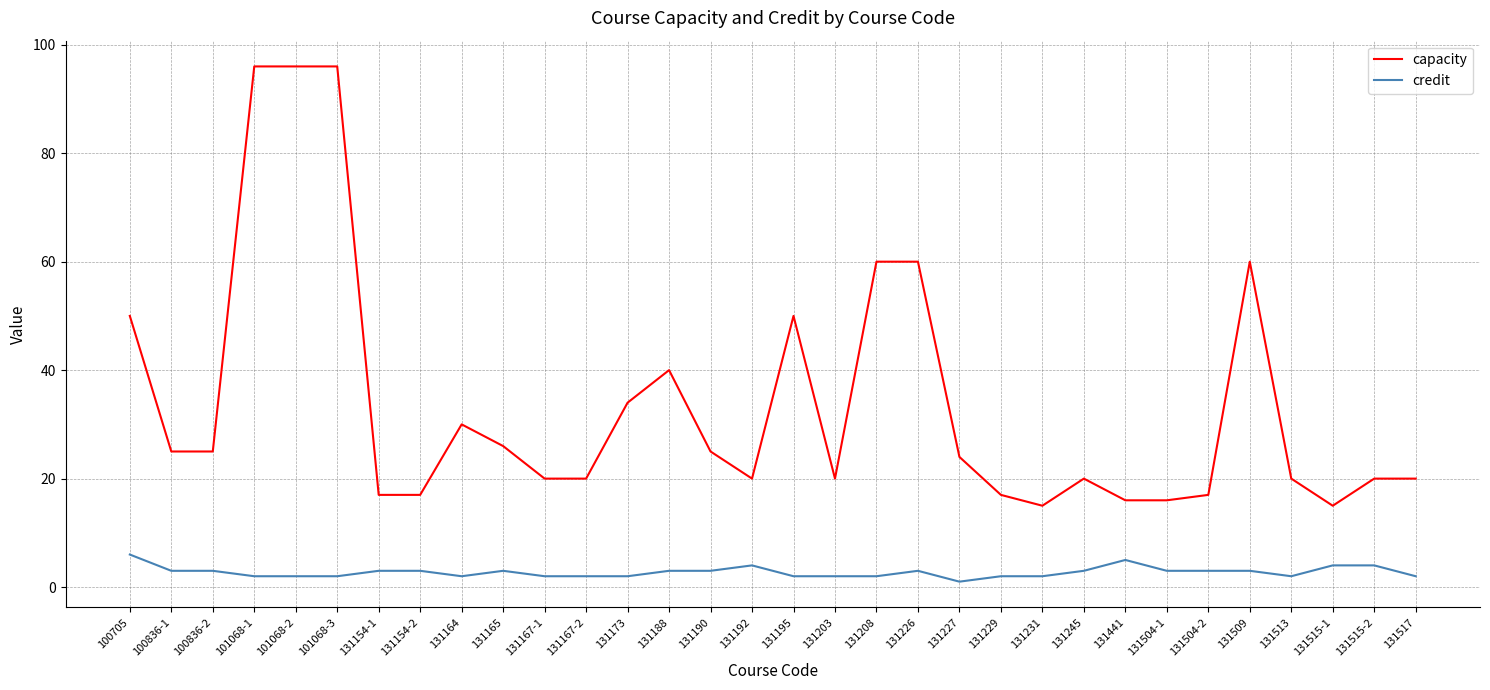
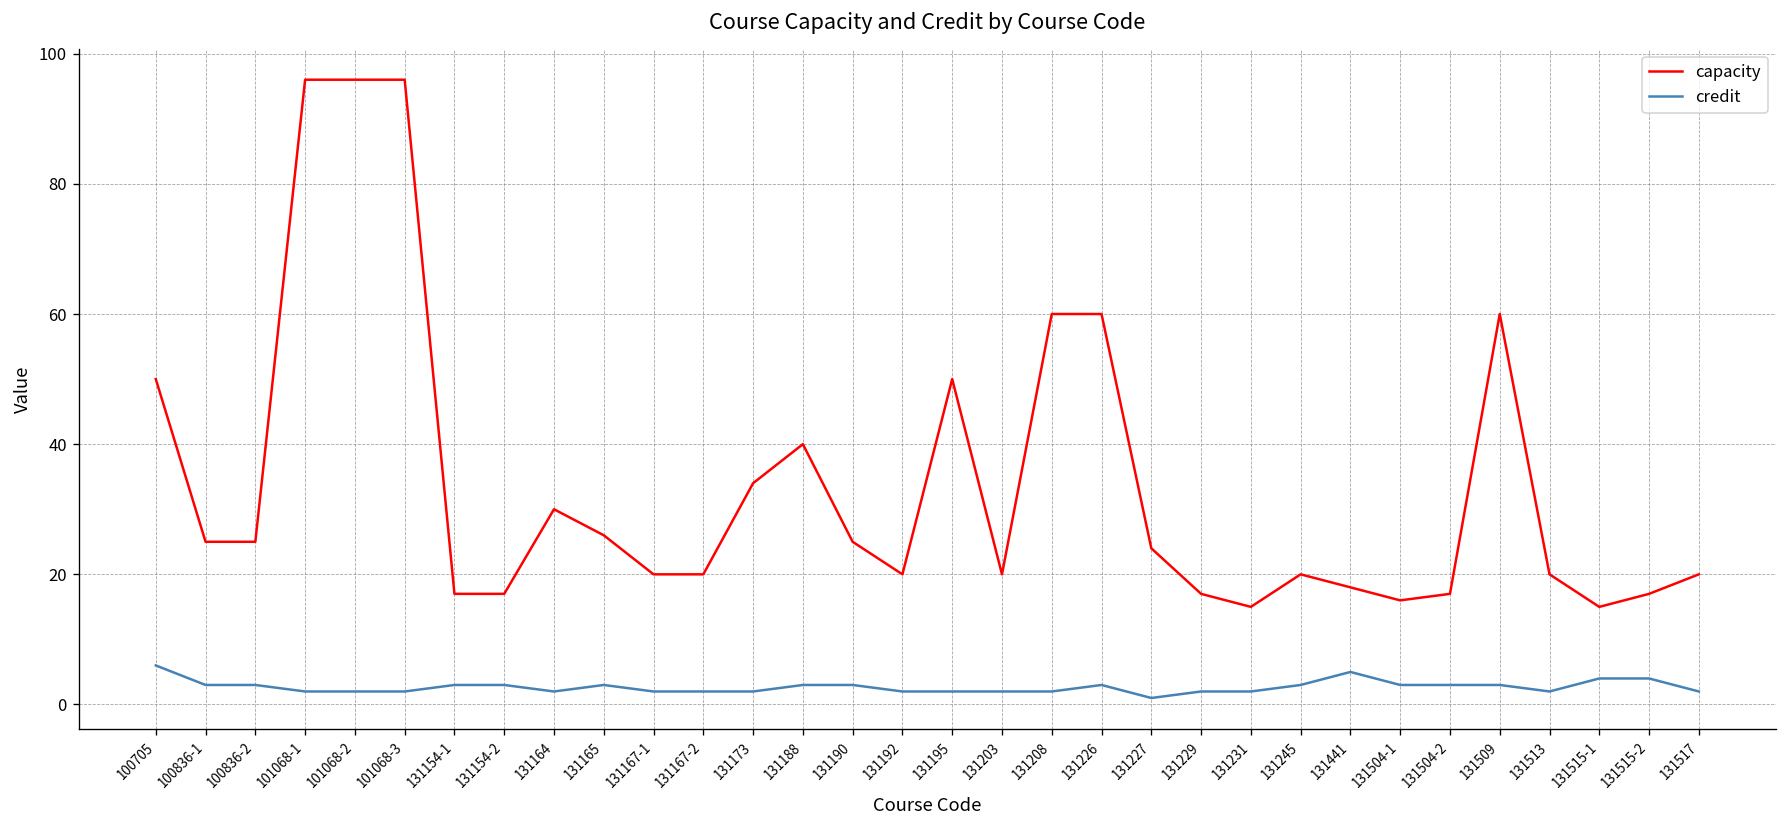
credit, 131192: 4 -> 2
capacity, 131441: 16 -> 18
capacity, 131515-2: 20 -> 17
